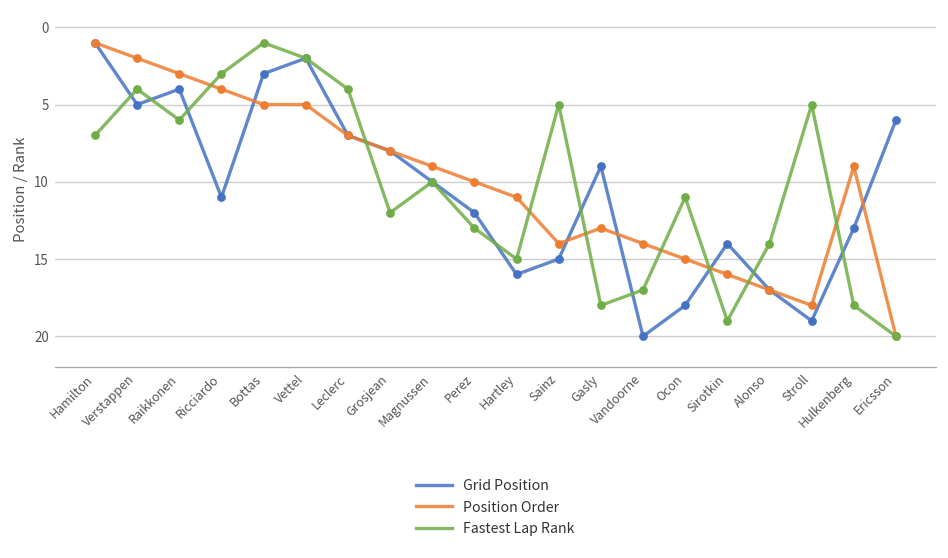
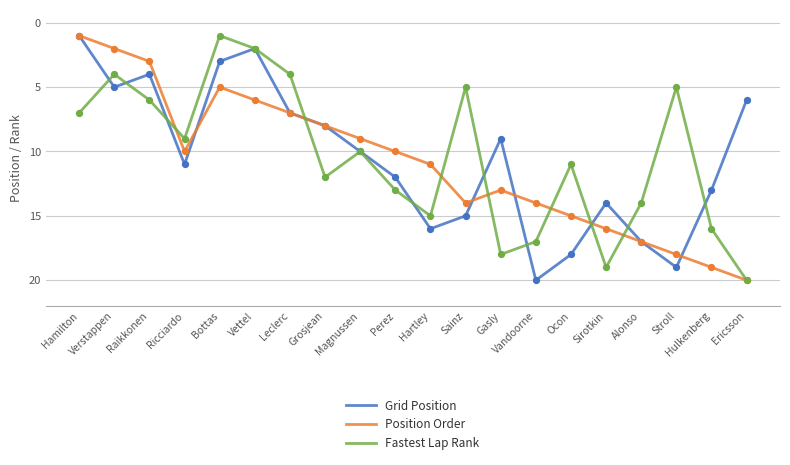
Position Order, Ricciardo: 4 -> 10
Fastest Lap Rank, Ricciardo: 3 -> 9
Position Order, Vettel: 5 -> 6
Position Order, Hulkenberg: 9 -> 19
Fastest Lap Rank, Hulkenberg: 18 -> 16
